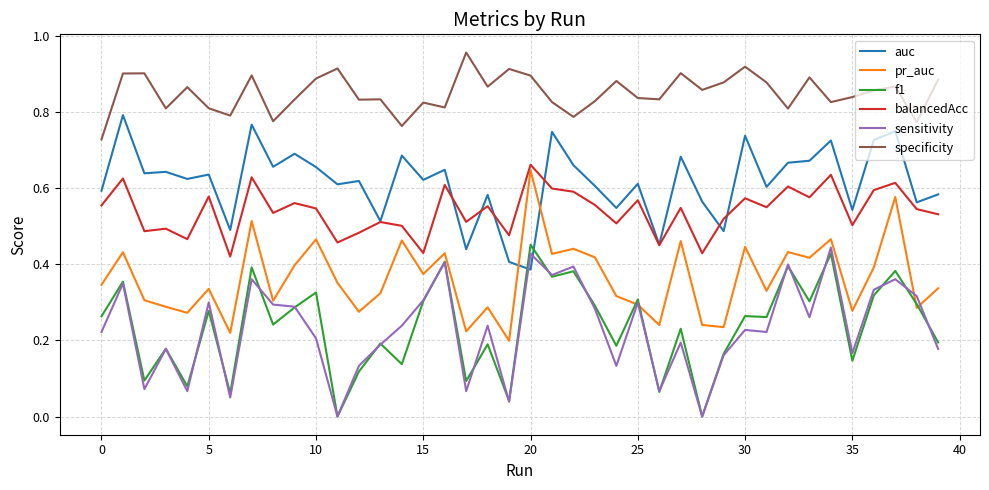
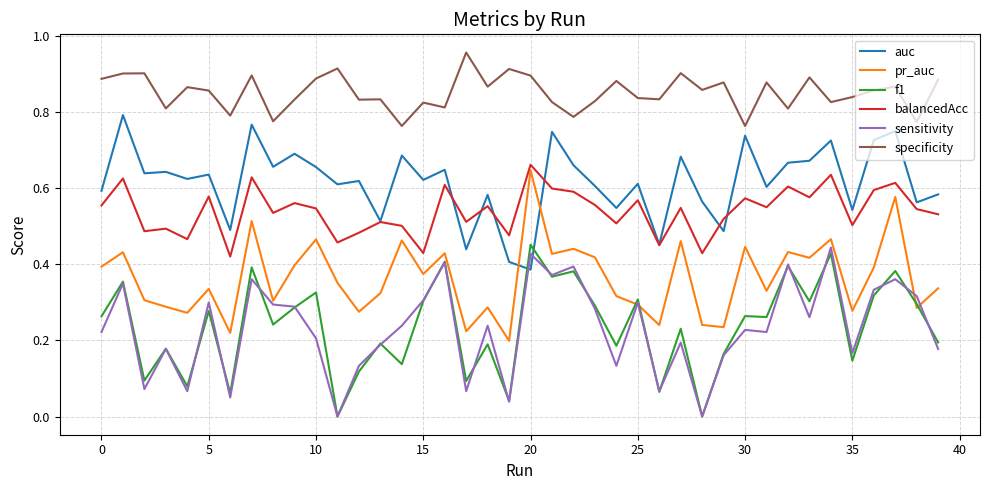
pr_auc, 0: 0.35 -> 0.39
specificity, 0: 0.73 -> 0.89
specificity, 5: 0.81 -> 0.86
specificity, 30: 0.92 -> 0.76
